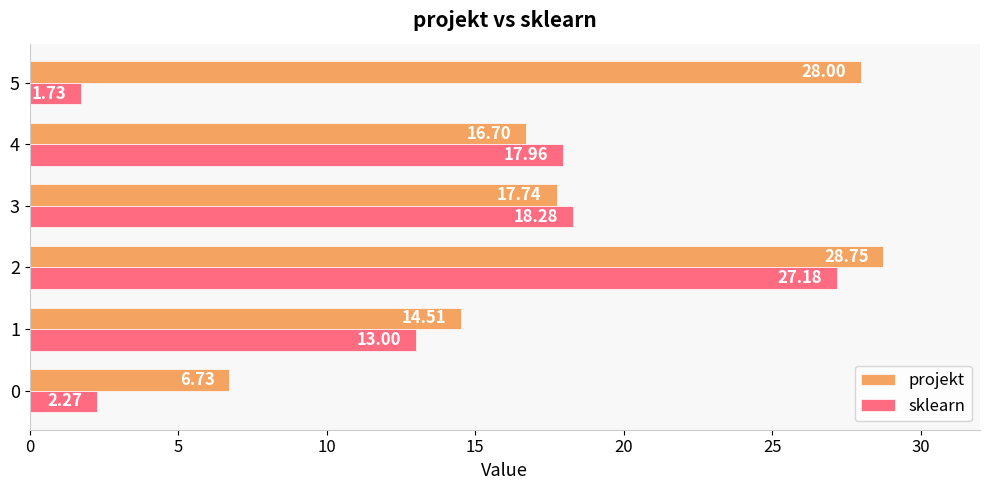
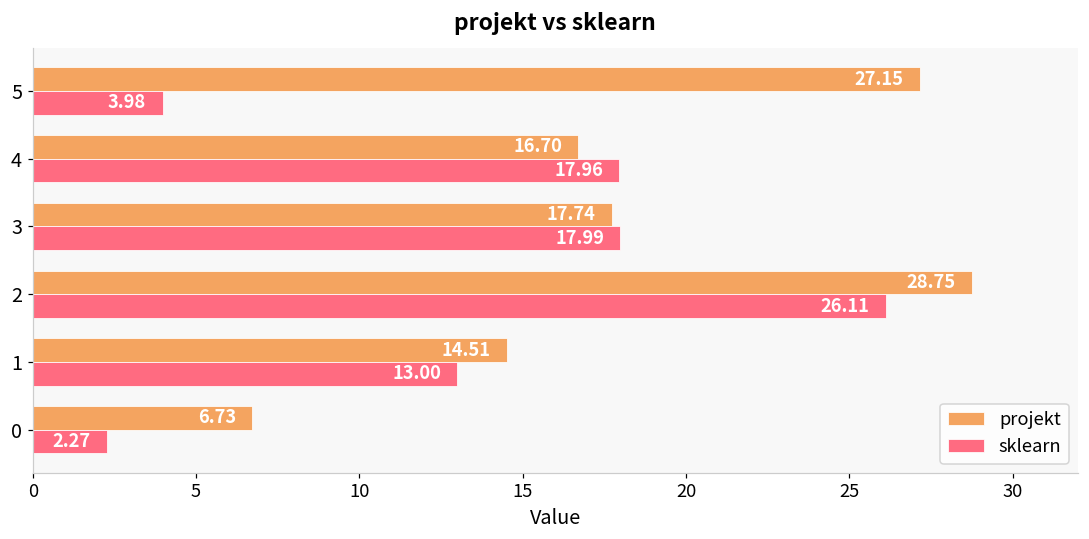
projekt, 5: 28.00 -> 27.15
sklearn, 5: 1.73 -> 3.98
sklearn, 3: 18.28 -> 17.99
sklearn, 2: 27.18 -> 26.11
